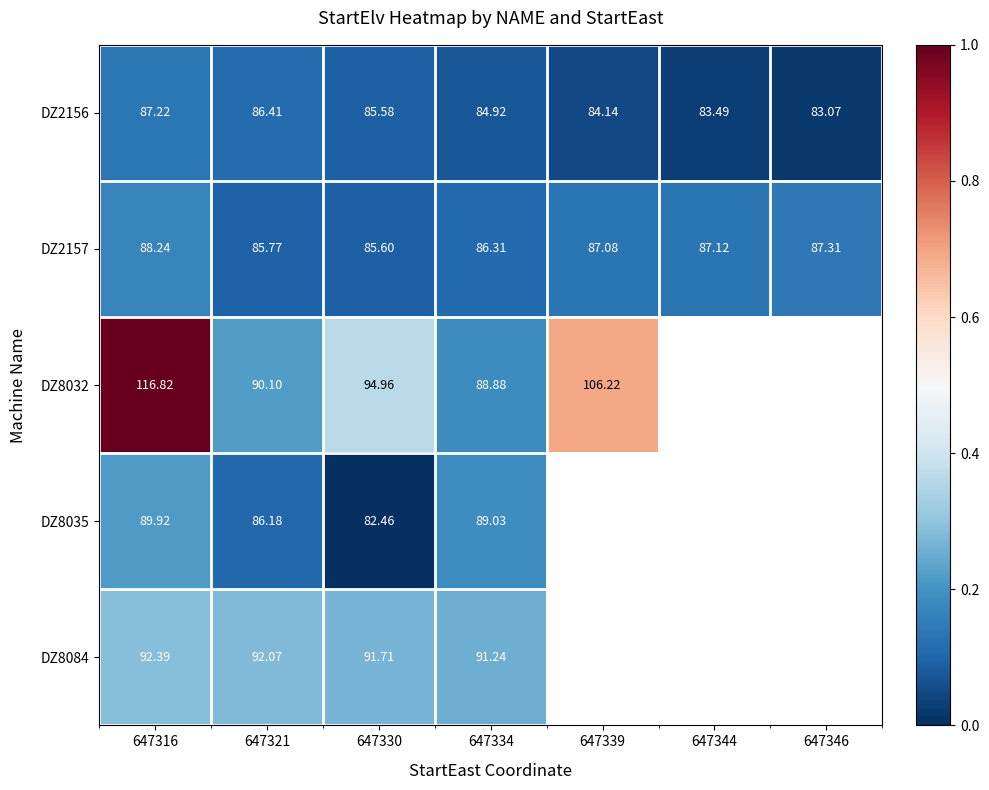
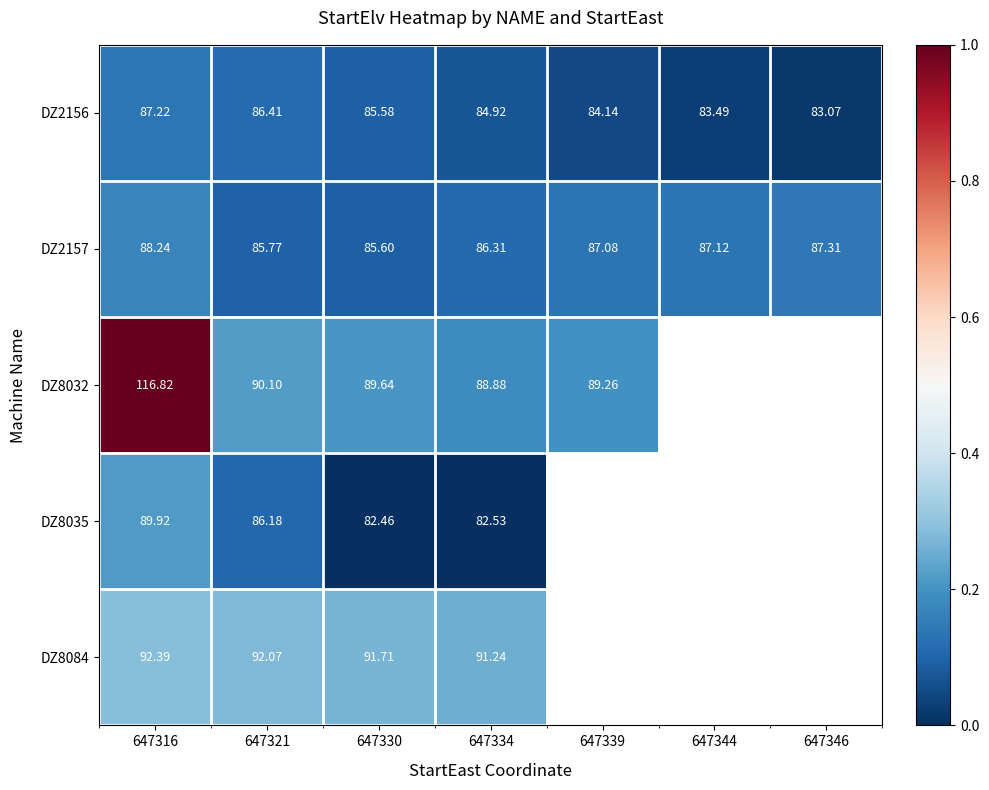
DZ8032, 647330: 94.96 -> 89.64
DZ8032, 647339: 106.22 -> 89.26
DZ8035, 647334: 89.03 -> 82.53
